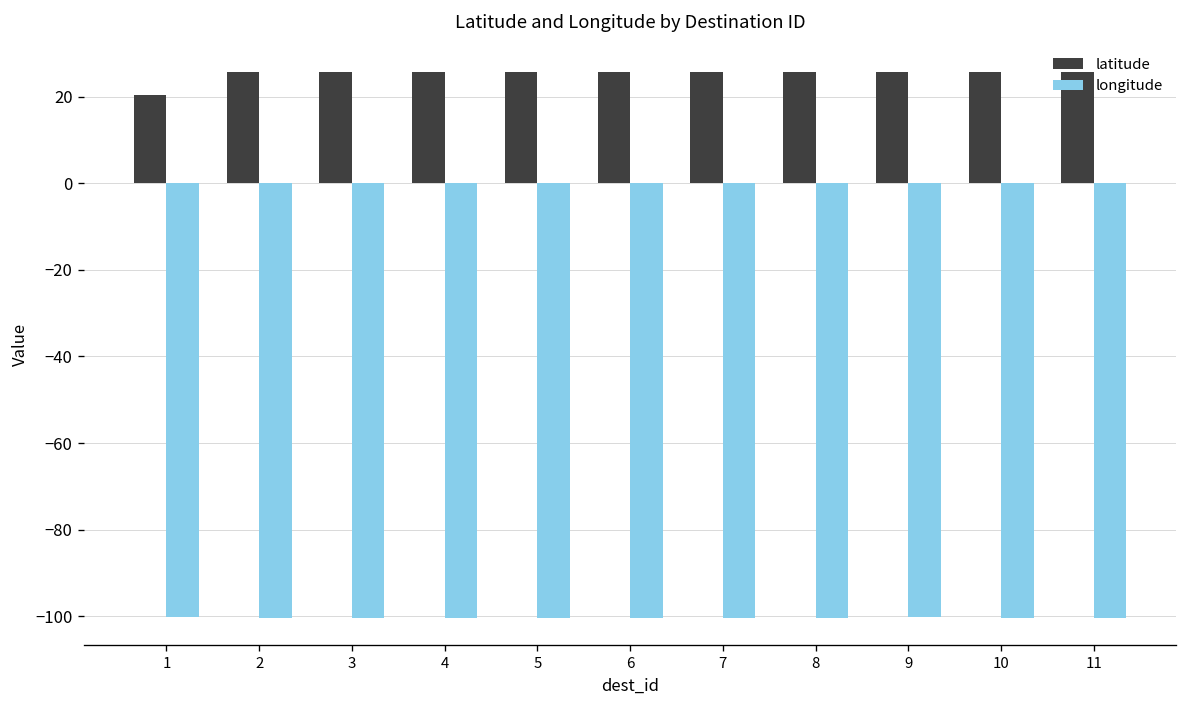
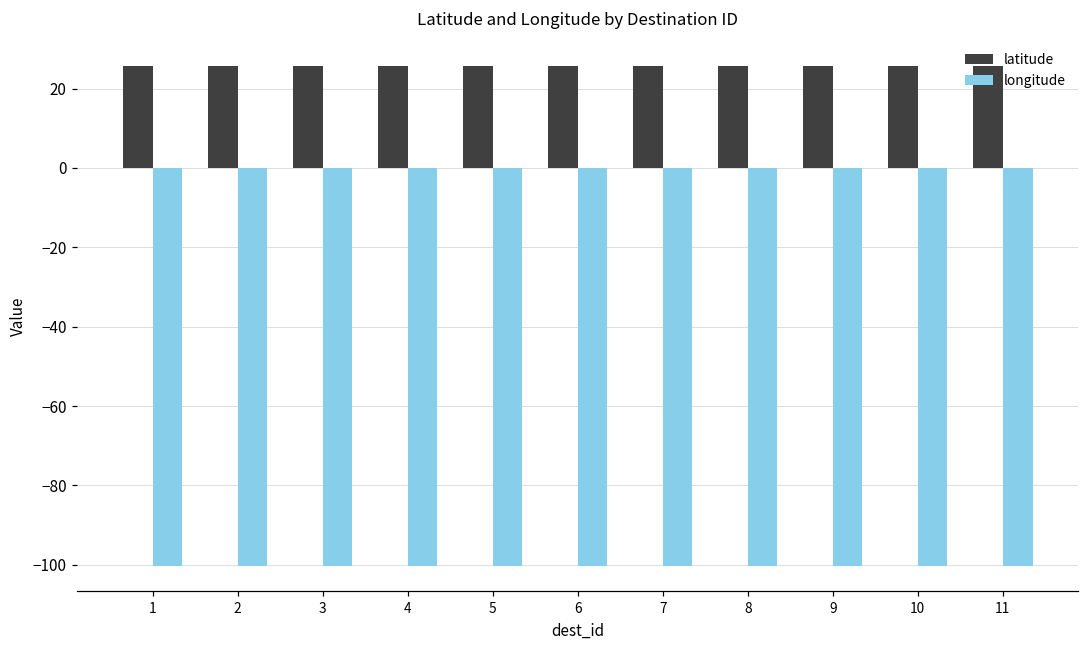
latitude, 1: 20 -> 26
